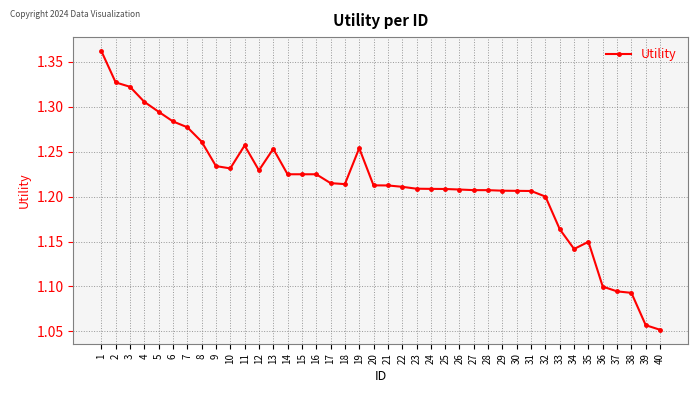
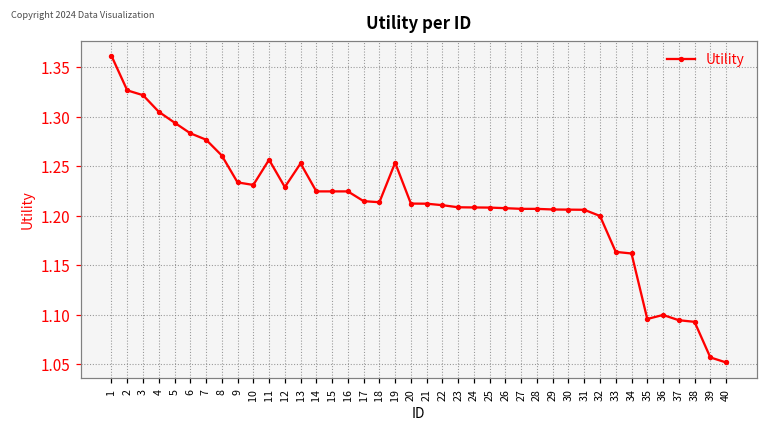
34: 1.14 -> 1.16
35: 1.15 -> 1.10
